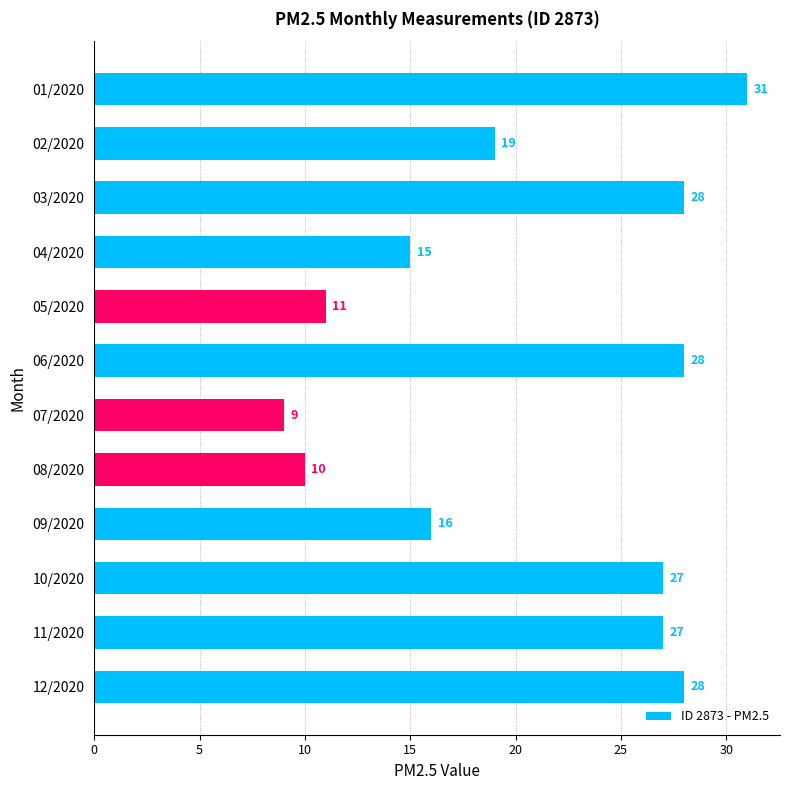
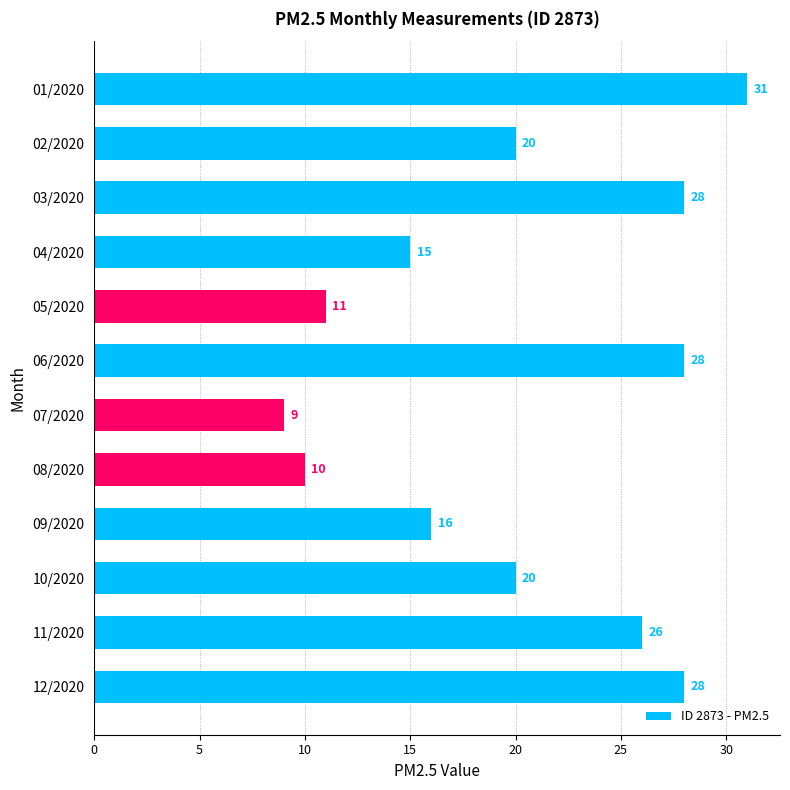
02/2020: 19 -> 20
10/2020: 27 -> 20
11/2020: 27 -> 26
